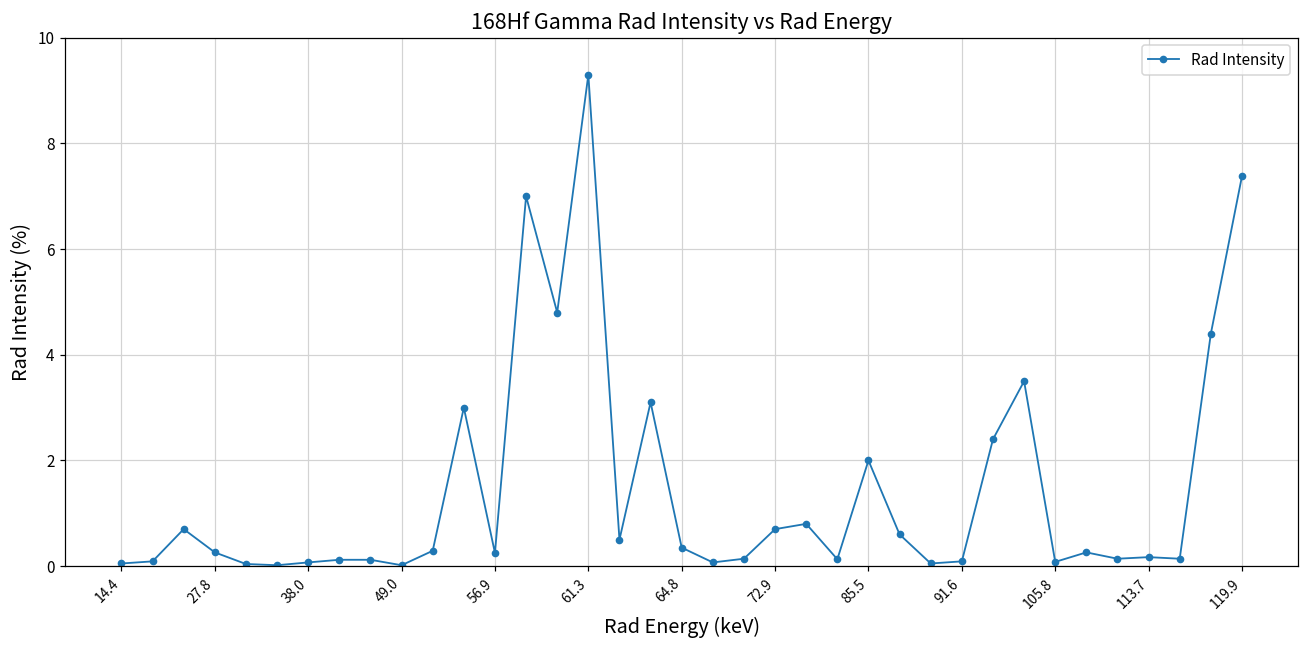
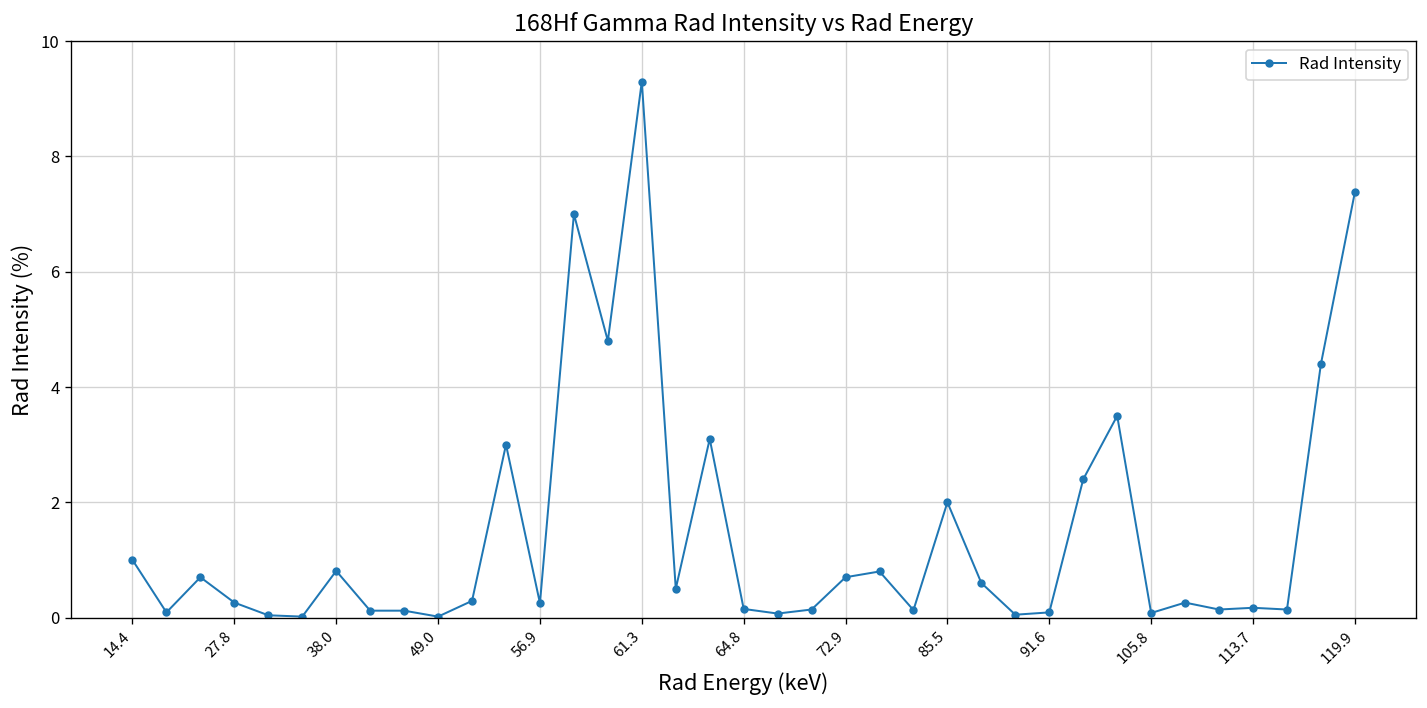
14.4: 0.1 -> 1.0
38.0: 0.1 -> 0.8
64.8: 0.4 -> 0.2
